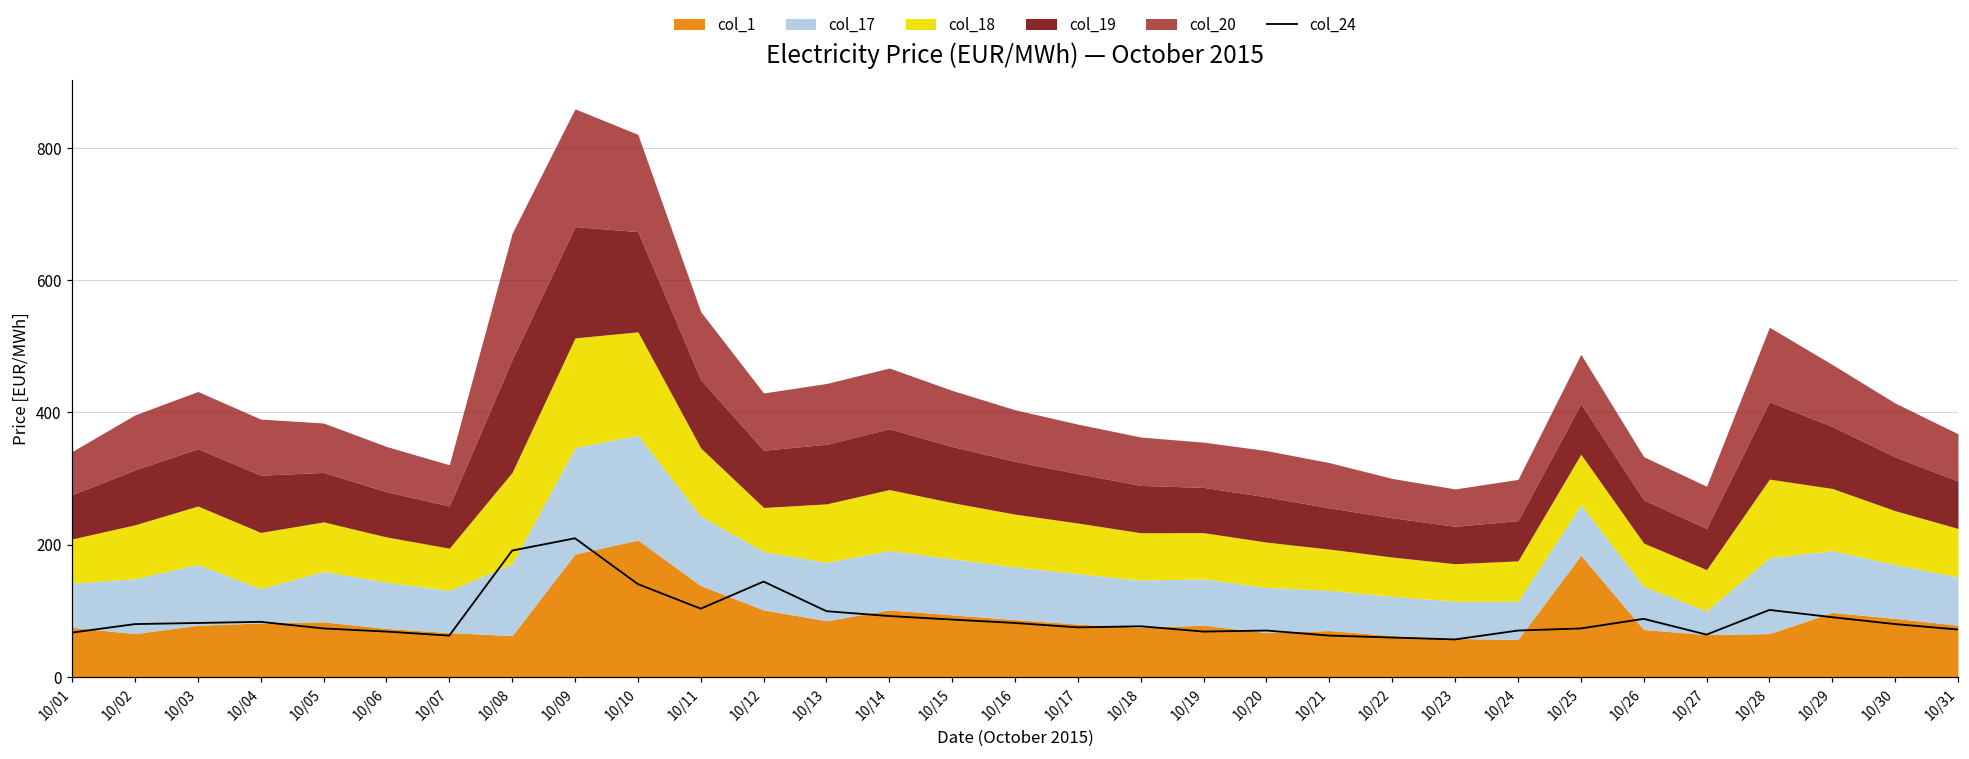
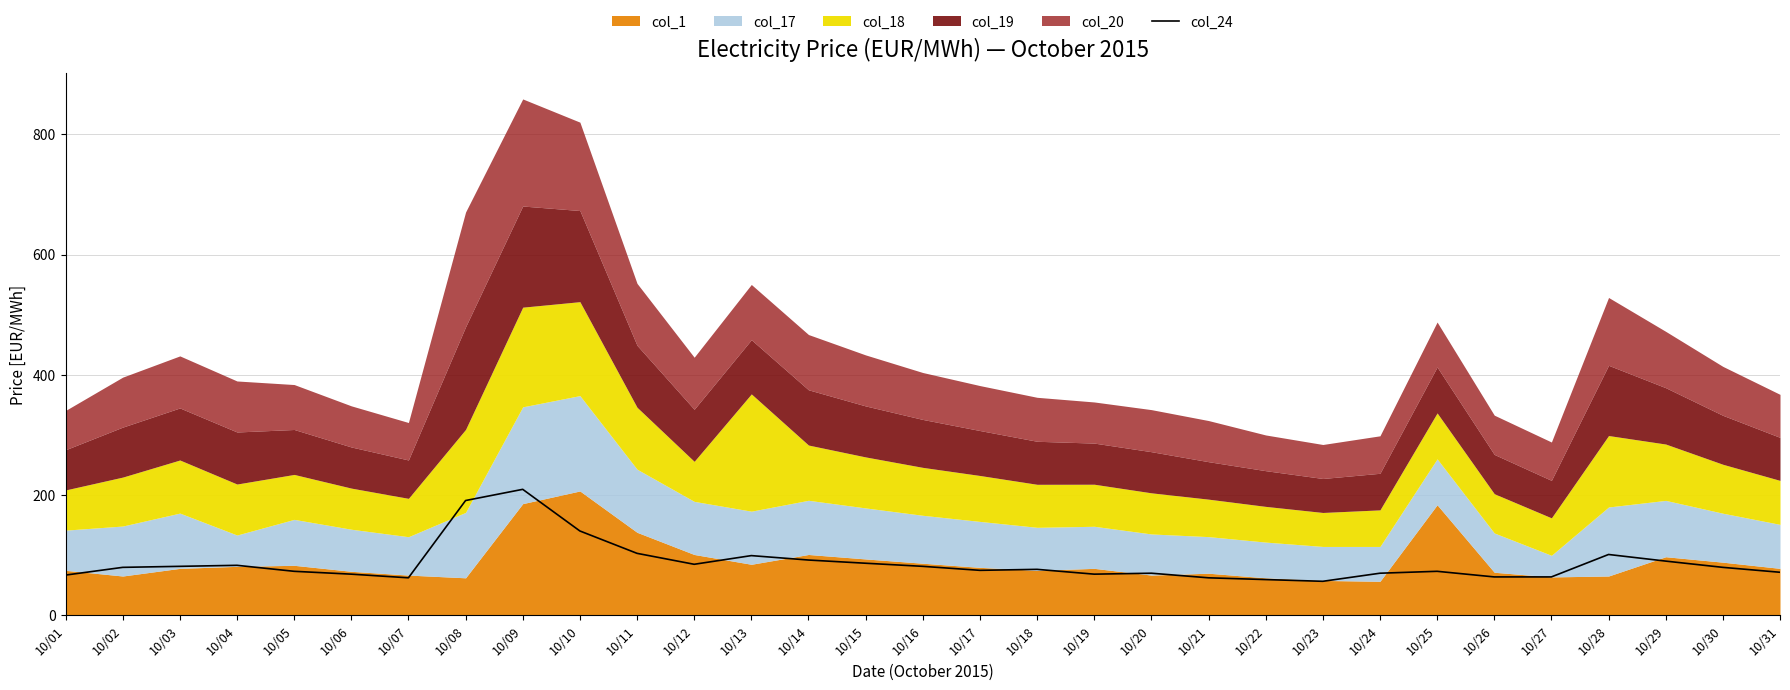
col_24, 10/12: 140 -> 80
col_18, 10/13: 90 -> 200
col_24, 10/26: 90 -> 60
